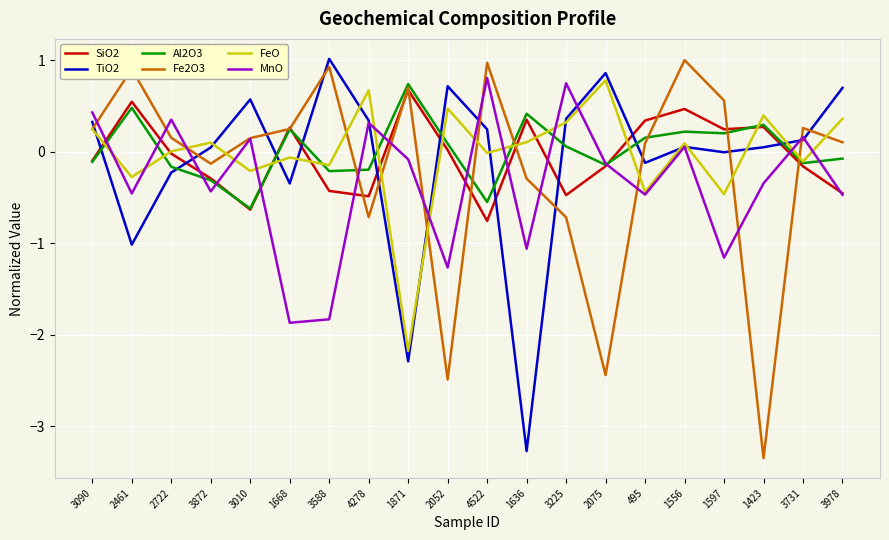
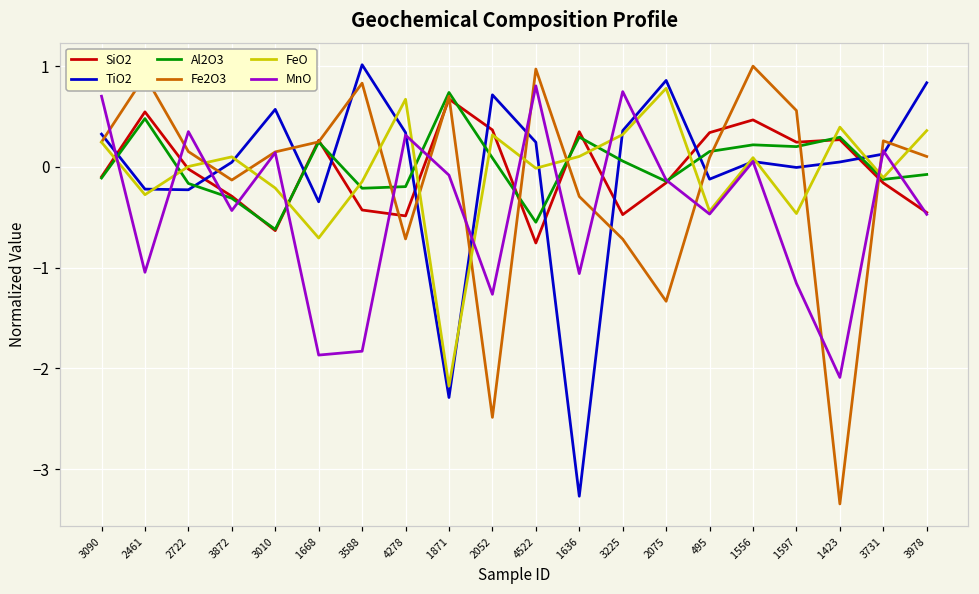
MnO, 3090: 0.4 -> 0.7
TiO2, 2461: -1.0 -> -0.2
MnO, 2461: -0.5 -> -1.0
FeO, 1668: -0.1 -> -0.7
Fe2O3, 3588: 0.9 -> 0.8
SiO2, 2052: 0.0 -> 0.4
FeO, 2052: 0.5 -> 0.3
Al2O3, 1636: 0.4 -> 0.3
Fe2O3, 2075: -2.4 -> -1.3
MnO, 1423: -0.3 -> -2.1
TiO2, 3978: 0.7 -> 0.8
